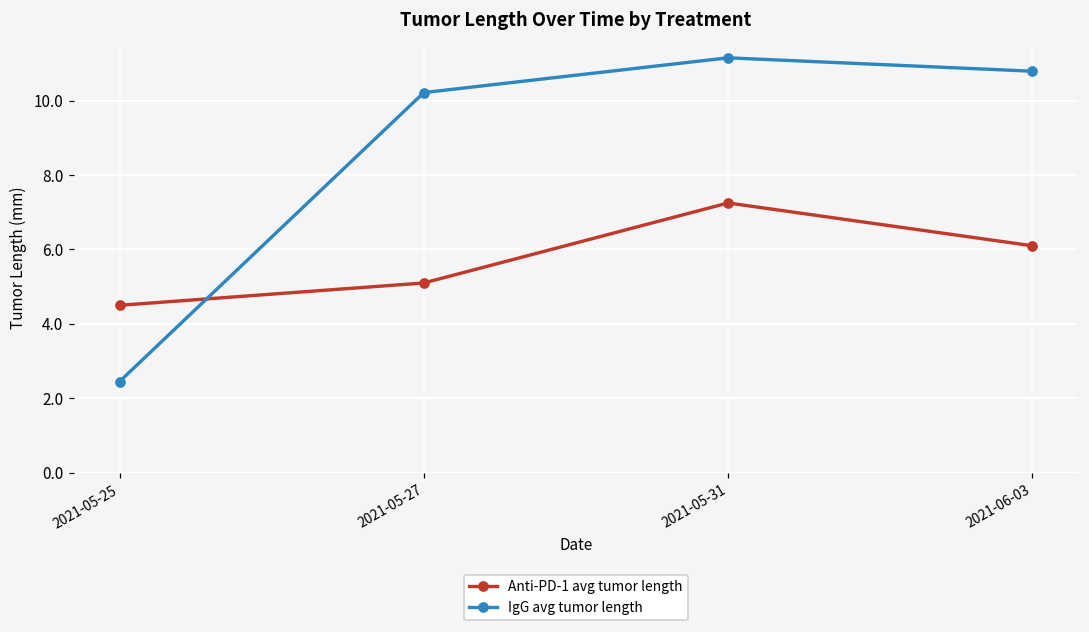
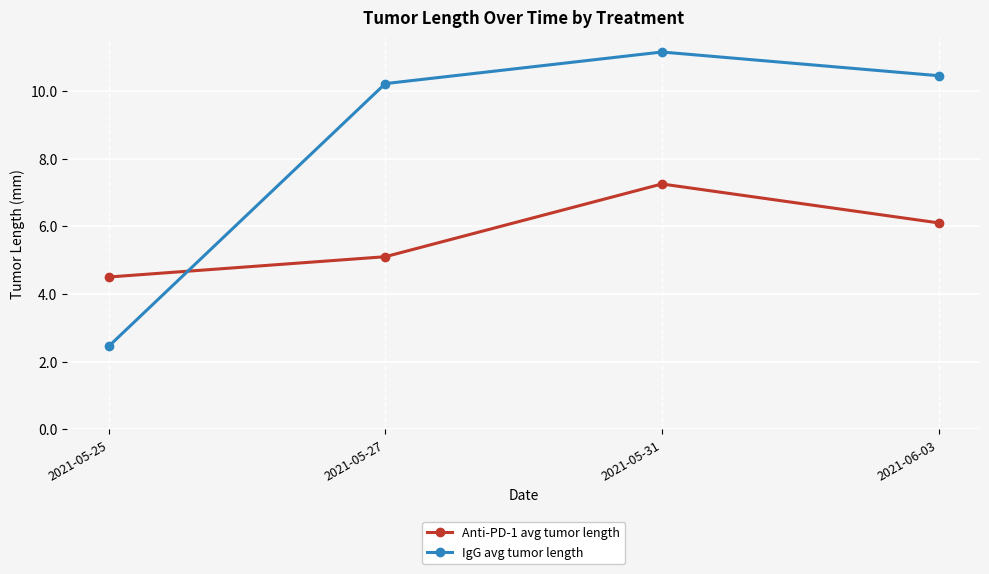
IgG avg tumor length, 2021-06-03: 10.8 -> 10.5
